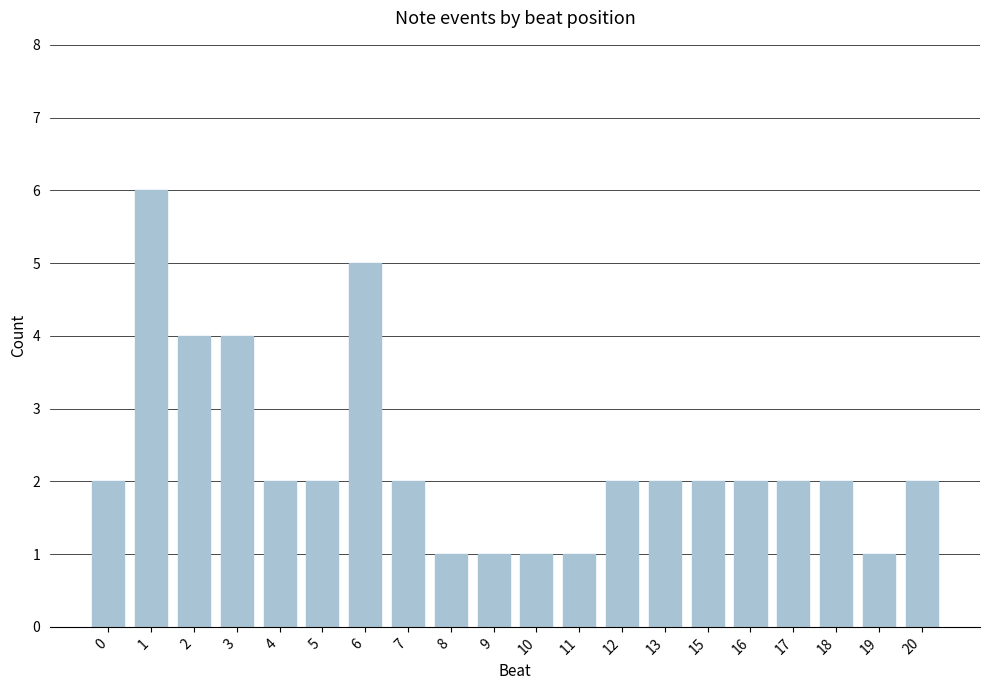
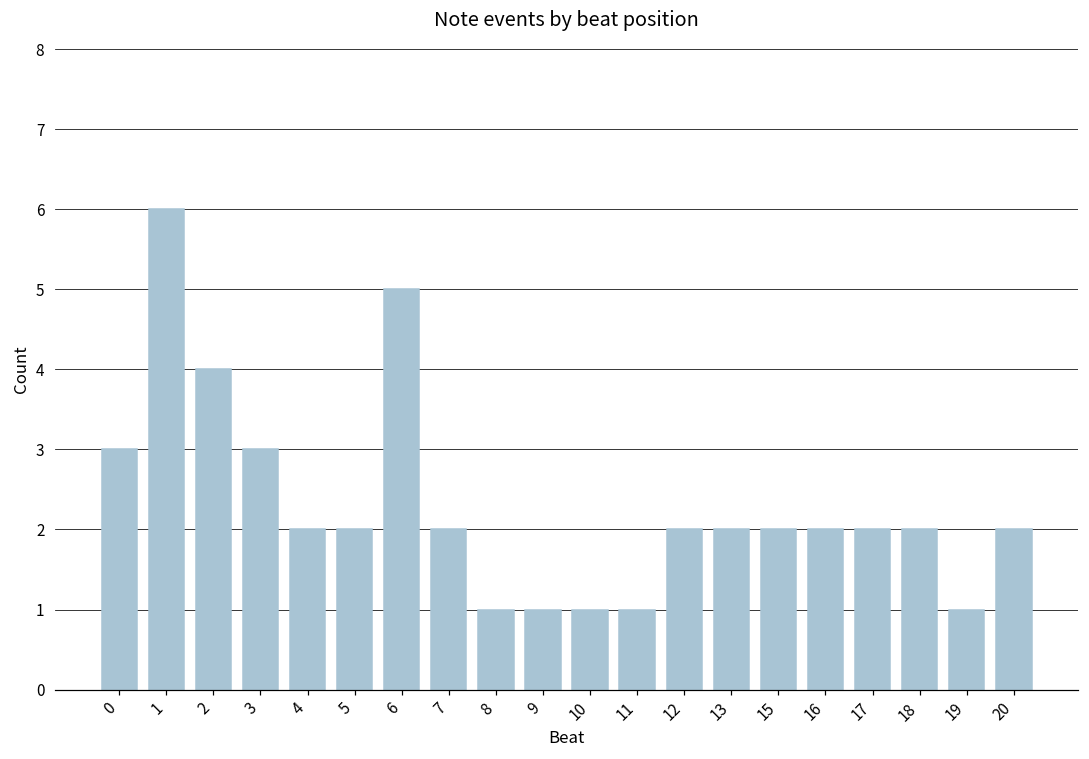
0: 2 -> 3
3: 4 -> 3
